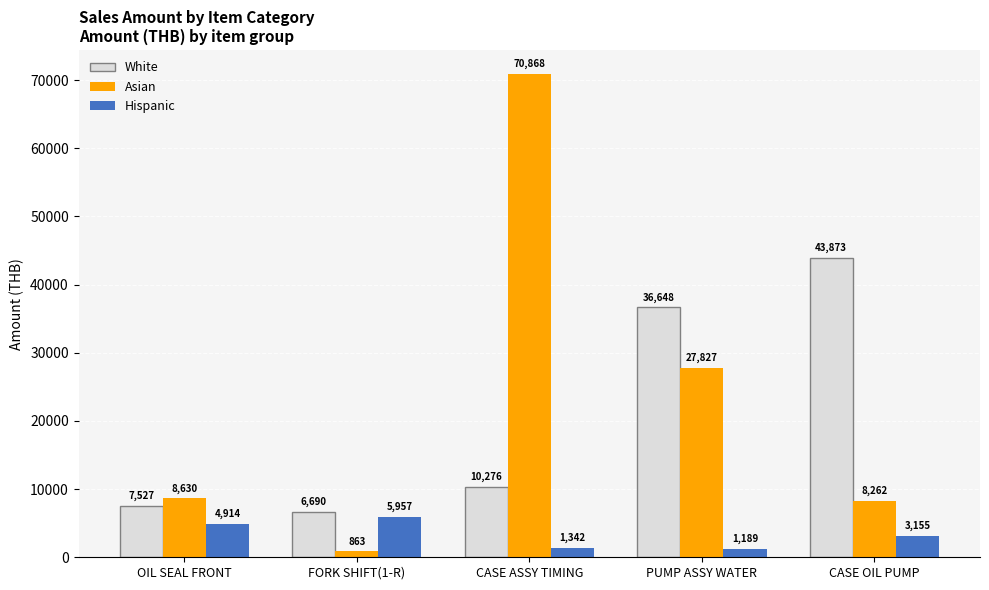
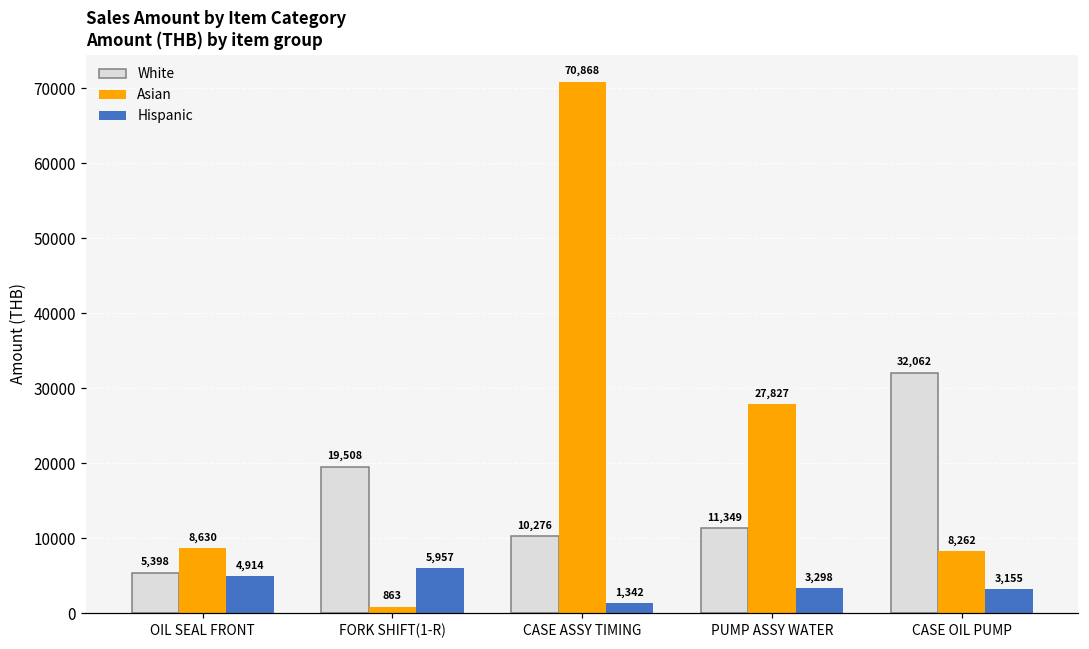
White, OIL SEAL FRONT: 7,527 -> 5,398
White, FORK SHIFT(1-R): 6,690 -> 19,508
White, PUMP ASSY WATER: 36,648 -> 11,349
Hispanic, PUMP ASSY WATER: 1,189 -> 3,298
White, CASE OIL PUMP: 43,873 -> 32,062
